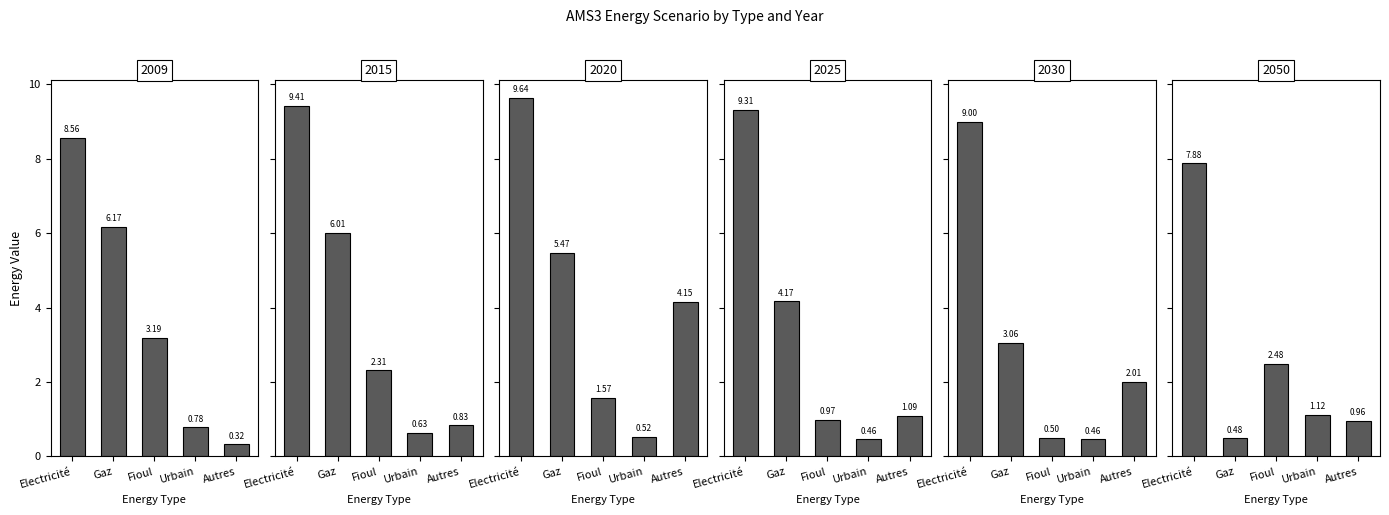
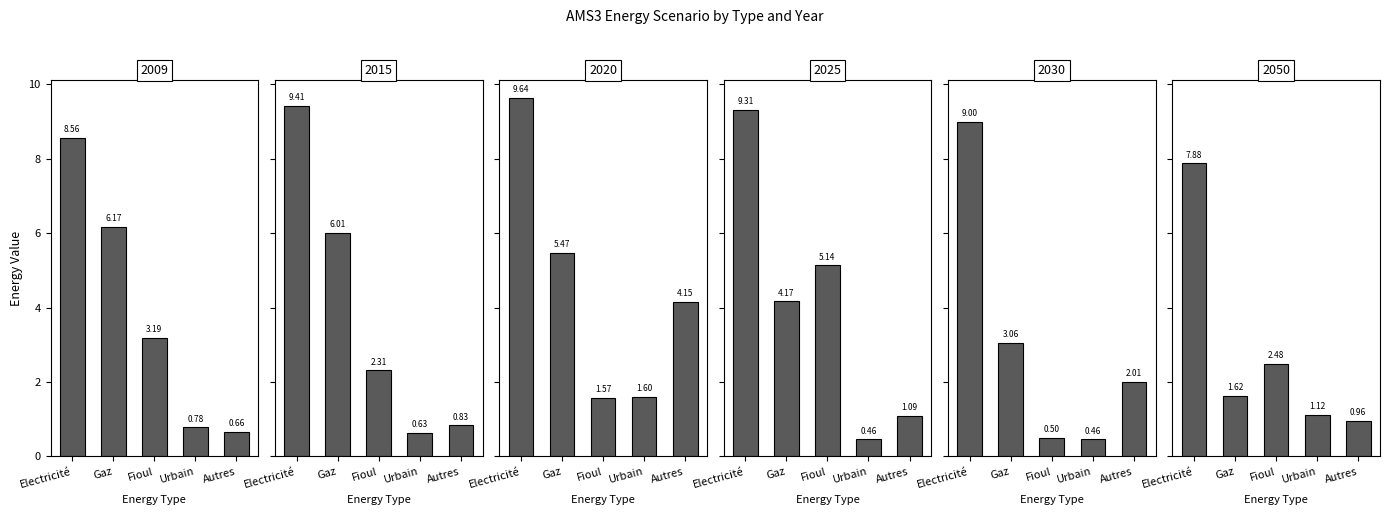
2009, Autres: 0.32 -> 0.66
2020, Urbain: 0.52 -> 1.60
2025, Fioul: 0.97 -> 5.14
2050, Gaz: 0.48 -> 1.62
